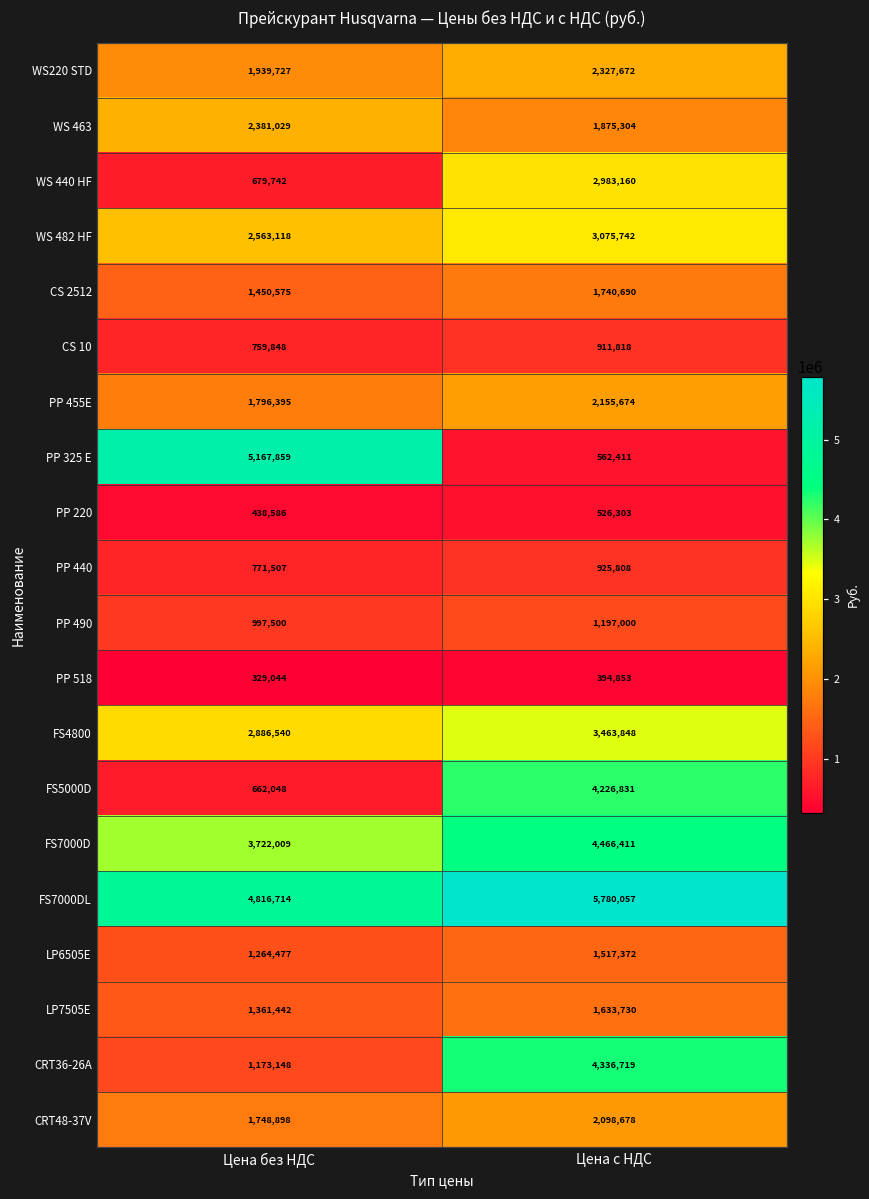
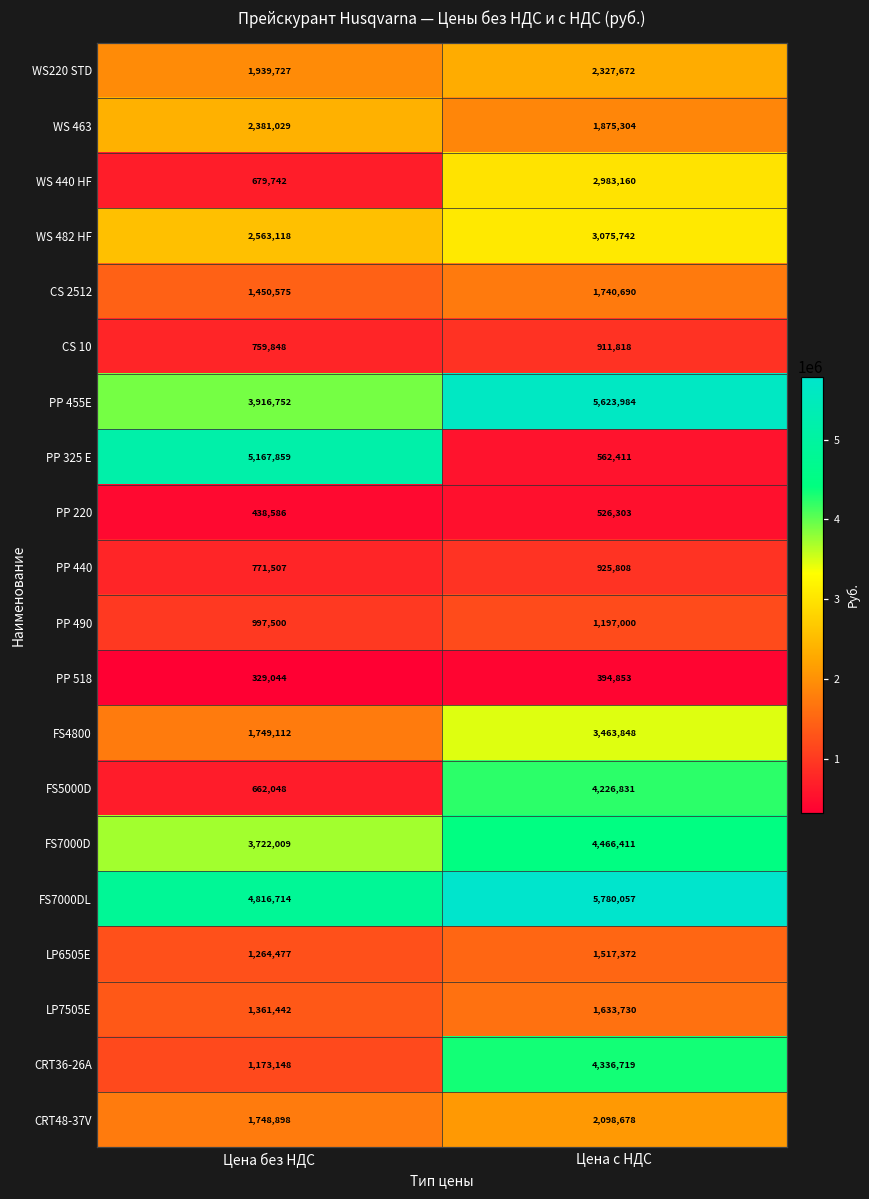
PP 455E, Цена без НДС: 1,796,395 -> 3,916,752
PP 455E, Цена с НДС: 2,155,674 -> 5,623,984
FS4800, Цена без НДС: 2,886,540 -> 1,749,112
